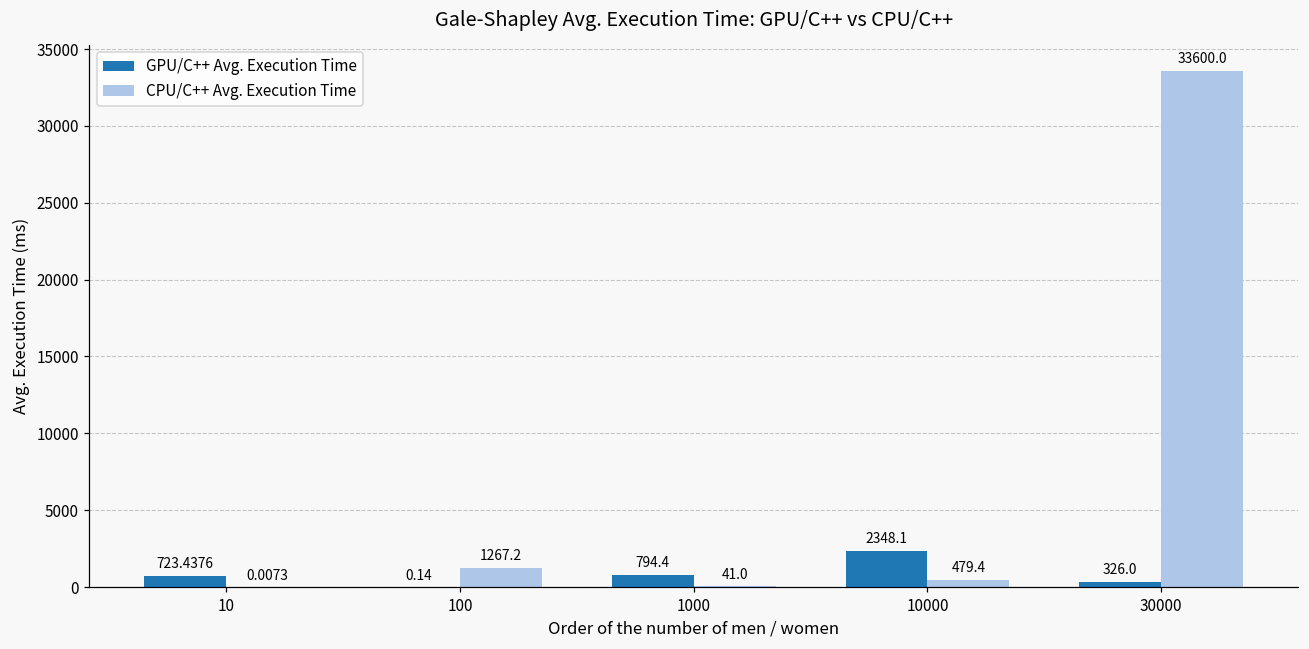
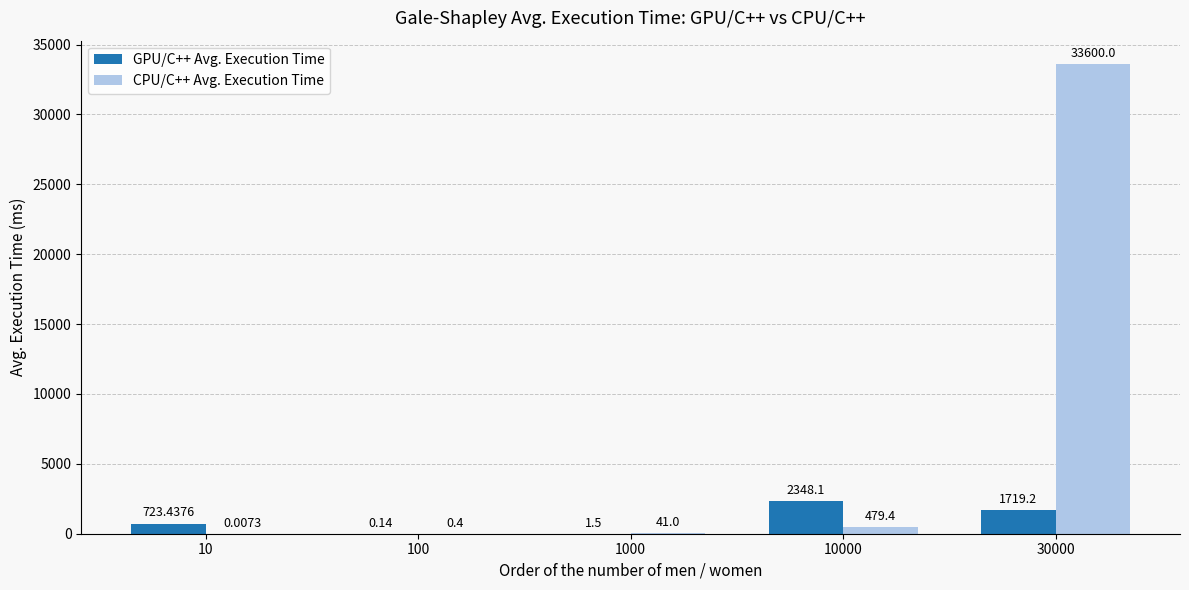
CPU/C++ Avg. Execution Time, 100: 1267.2 -> 0.4
GPU/C++ Avg. Execution Time, 1000: 794.4 -> 1.5
GPU/C++ Avg. Execution Time, 30000: 326.0 -> 1719.2
